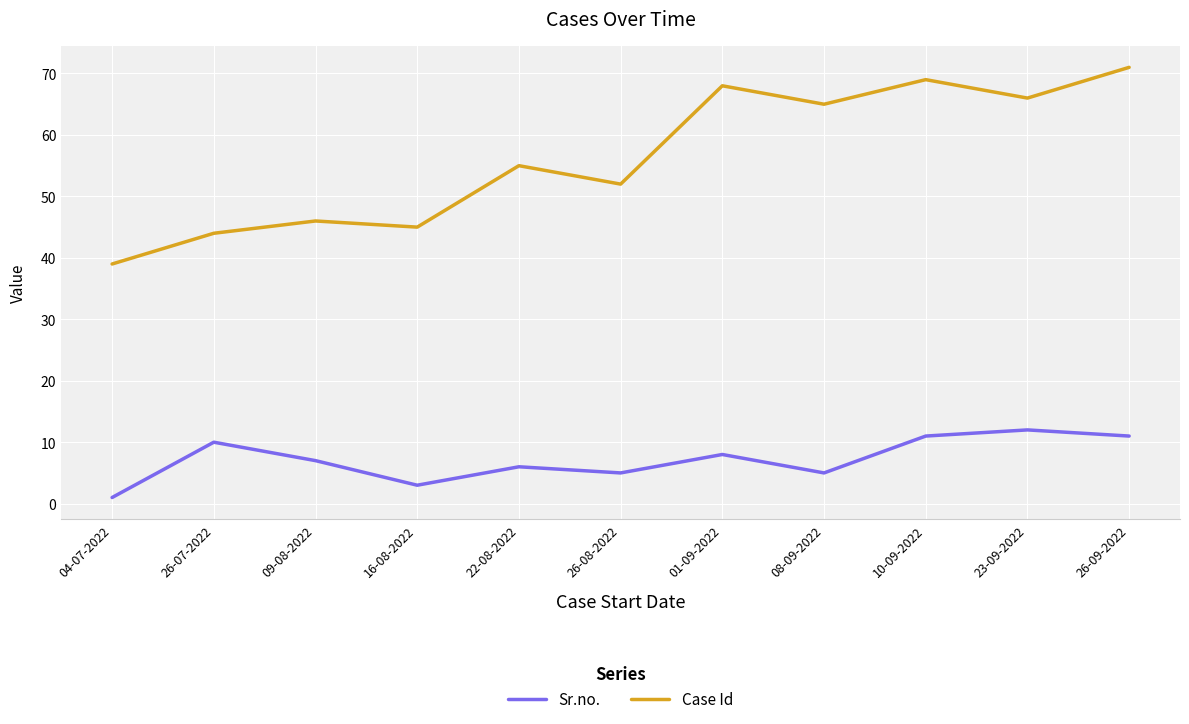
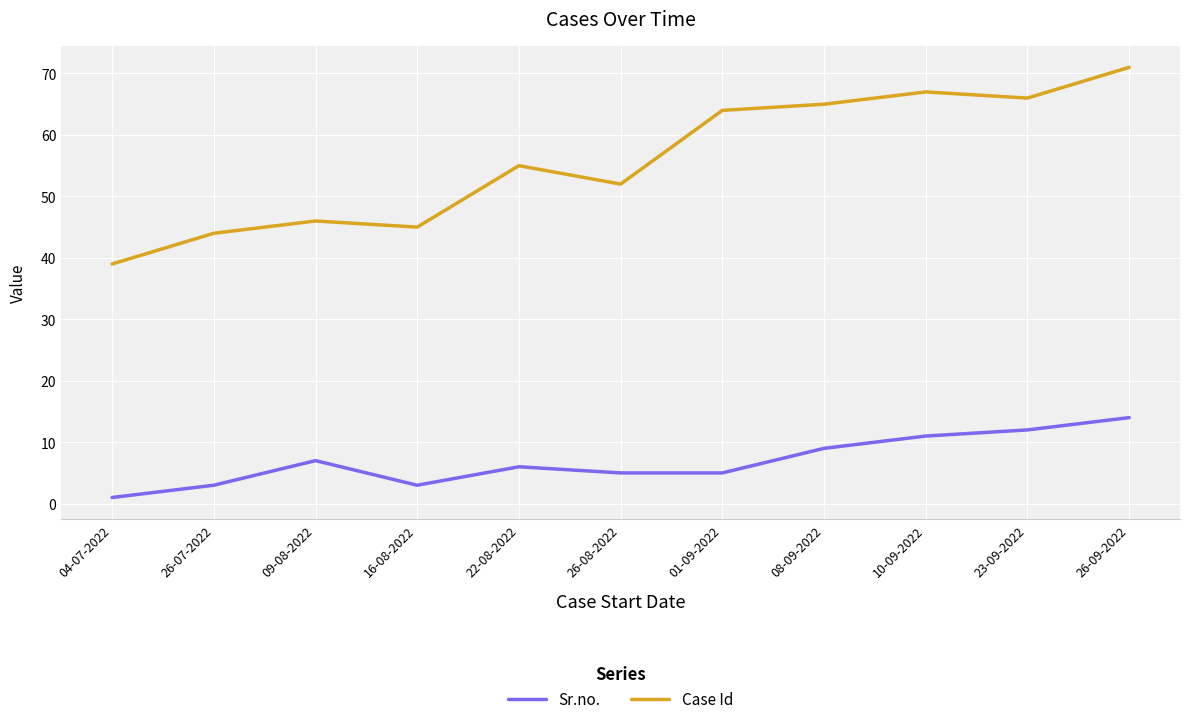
Sr.no., 26-07-2022: 10 -> 3
Sr.no., 01-09-2022: 8 -> 5
Case Id, 01-09-2022: 68 -> 64
Sr.no., 08-09-2022: 5 -> 9
Case Id, 10-09-2022: 69 -> 67
Sr.no., 26-09-2022: 11 -> 14
